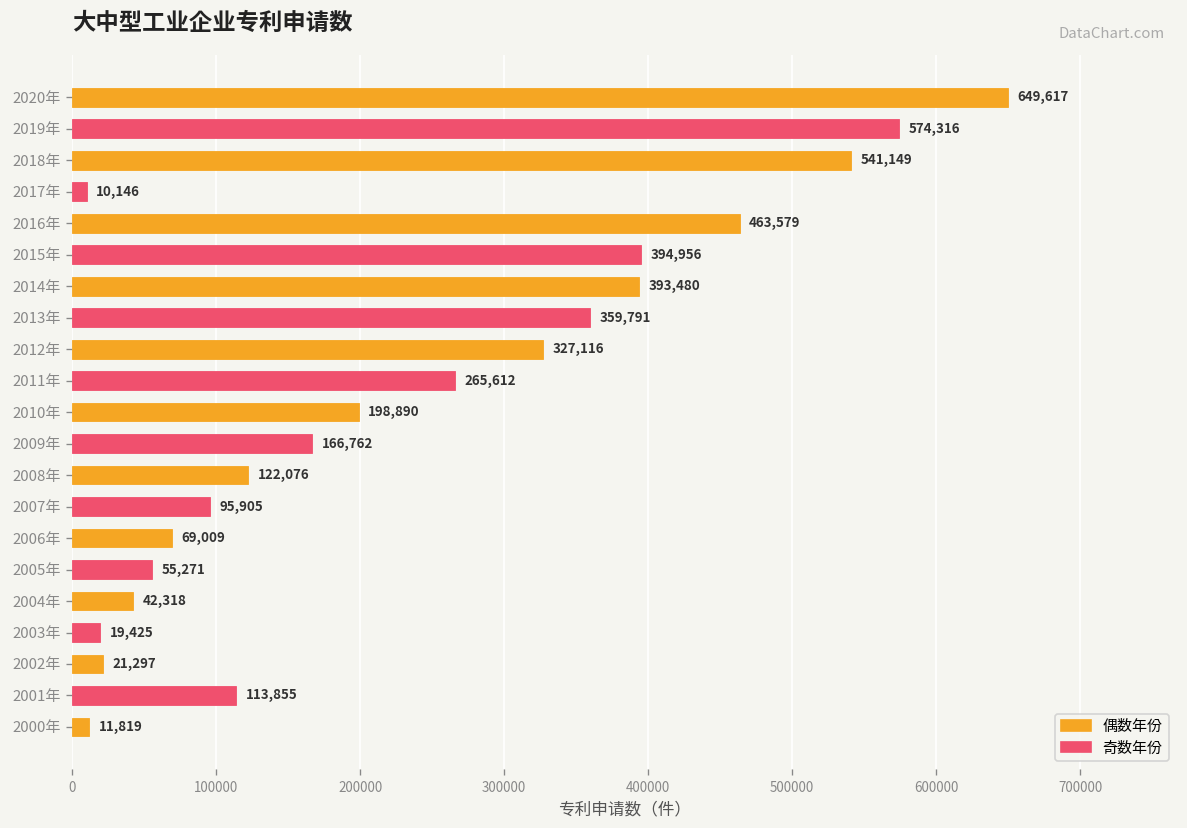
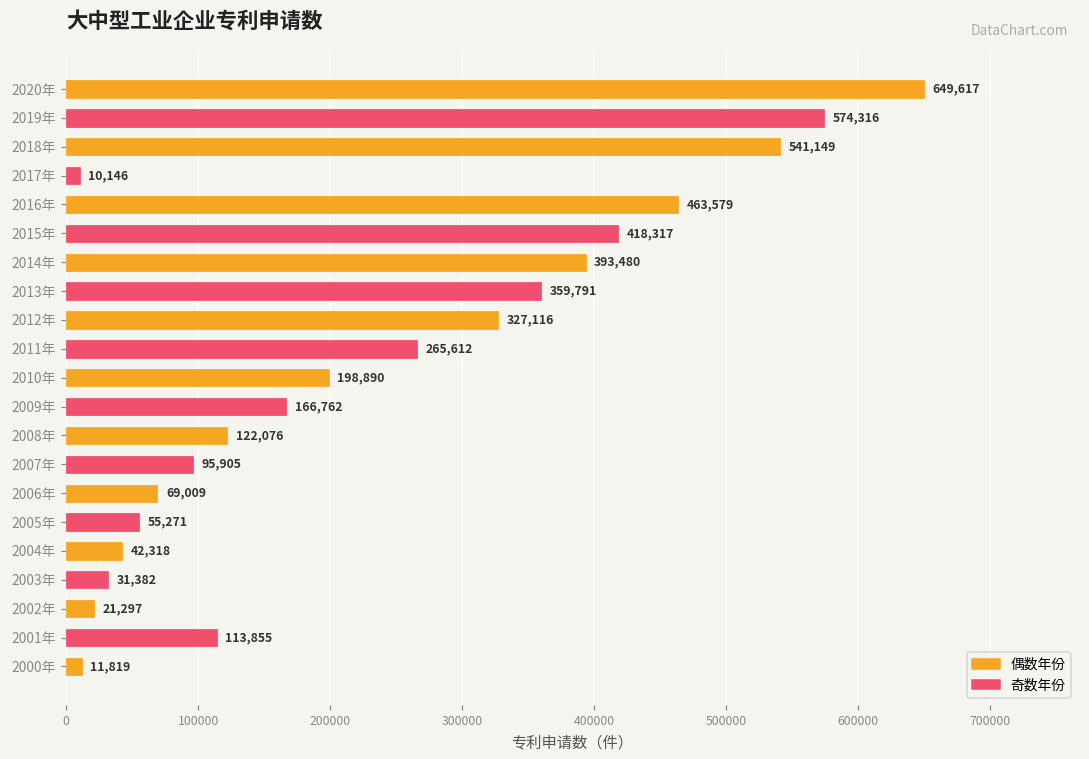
2015年: 394,956 -> 418,317
2003年: 19,425 -> 31,382
